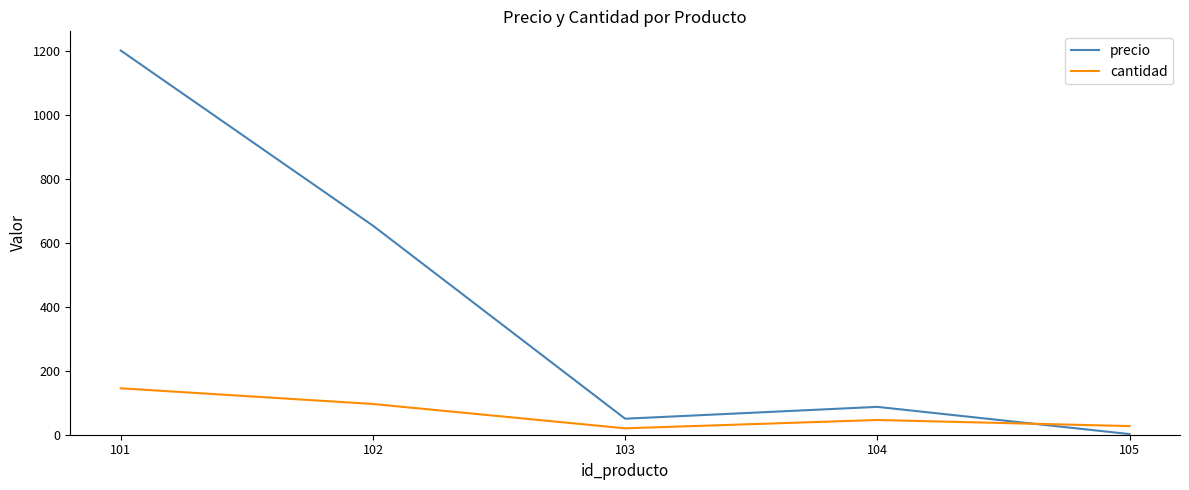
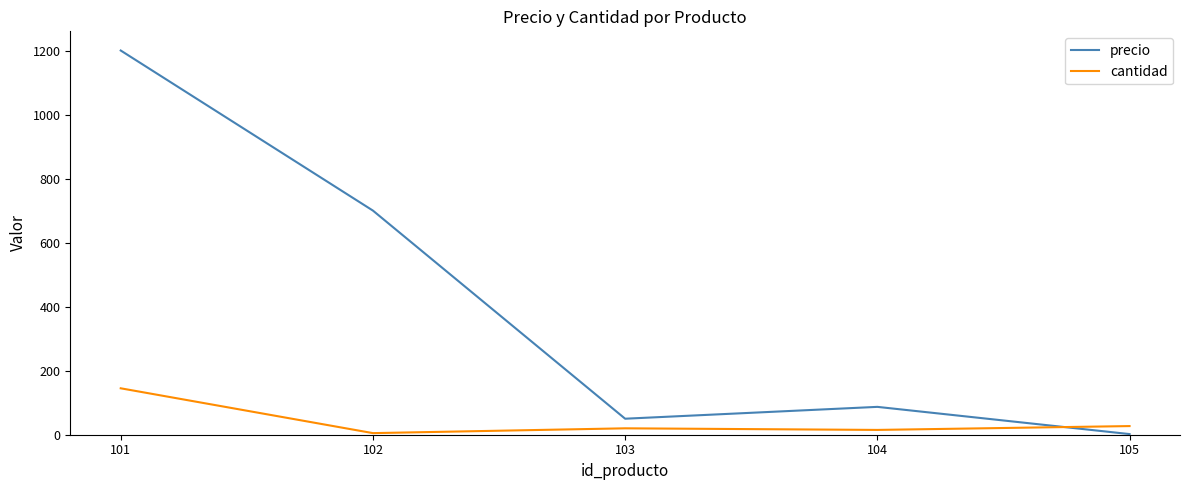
precio, 102: 650 -> 700
cantidad, 102: 100 -> 10
cantidad, 104: 50 -> 20
